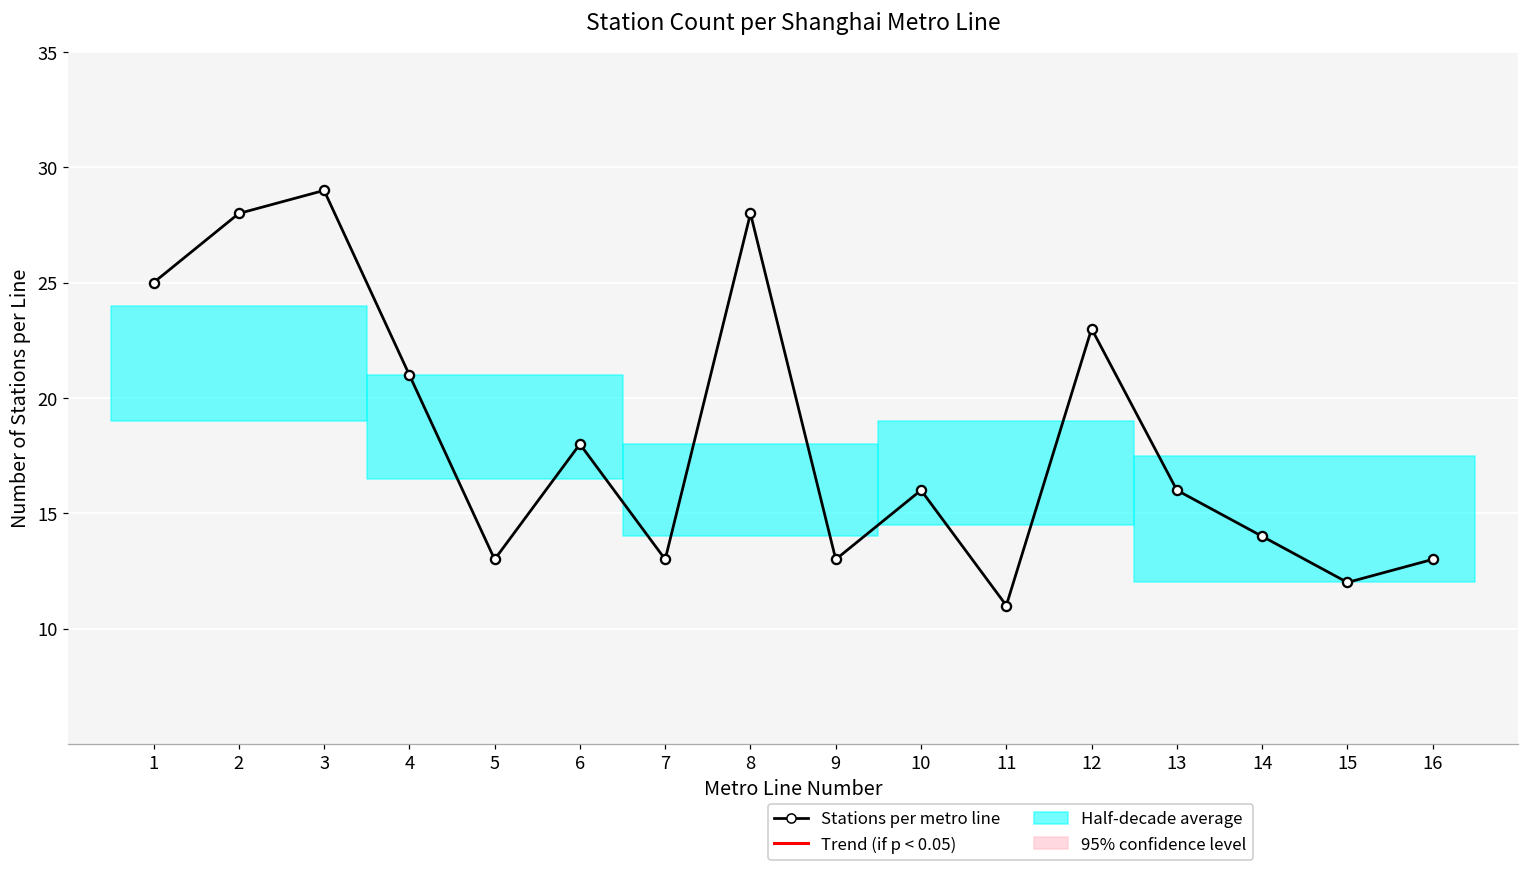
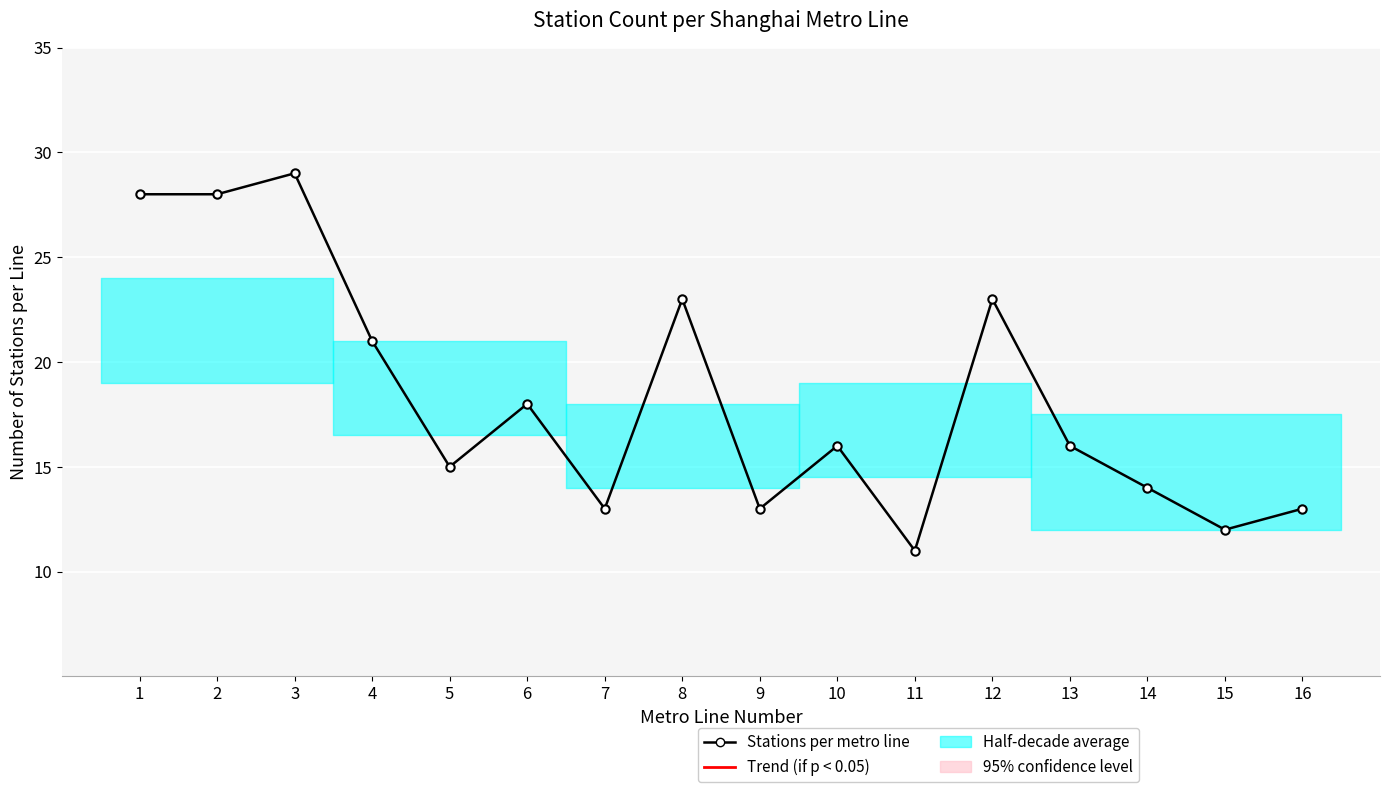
Stations per metro line, 1: 25 -> 28
Stations per metro line, 5: 13 -> 15
Stations per metro line, 8: 28 -> 23
